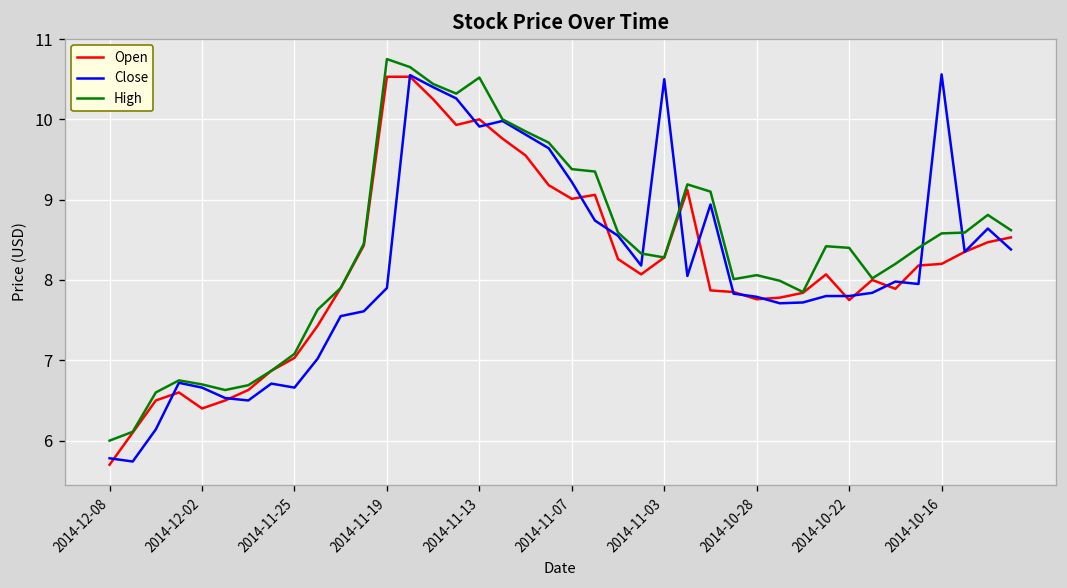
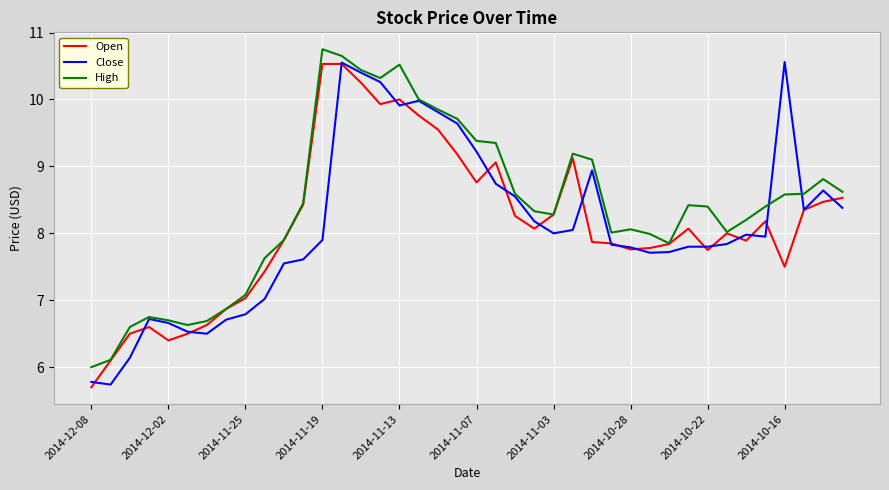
Close, 2014-11-25: 6.7 -> 6.8
Open, 2014-11-07: 9.0 -> 8.8
Close, 2014-11-03: 10.5 -> 8.0
Open, 2014-10-16: 8.2 -> 7.5
